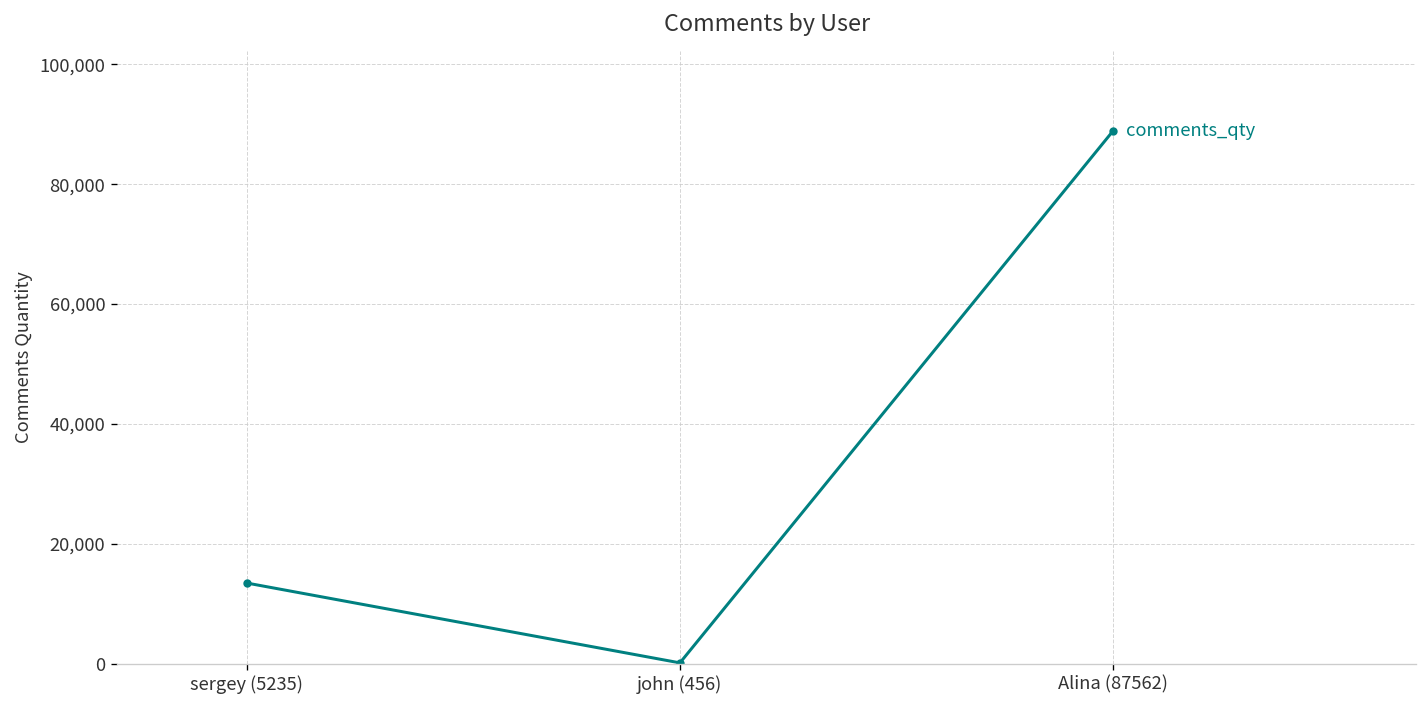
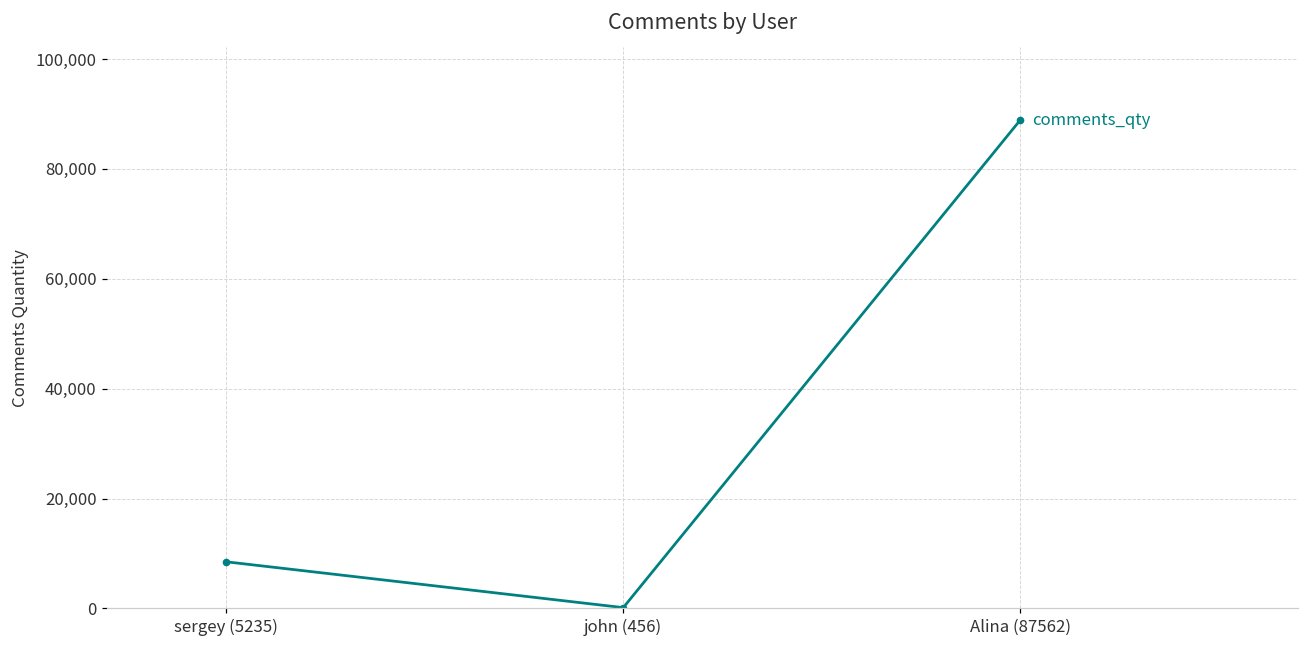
sergey (5235): 13,000 -> 8,000
